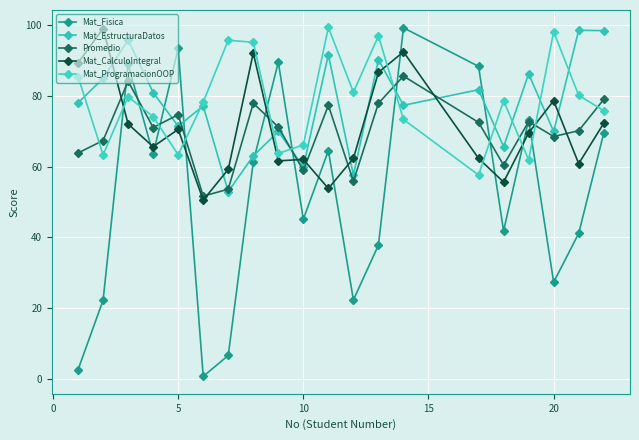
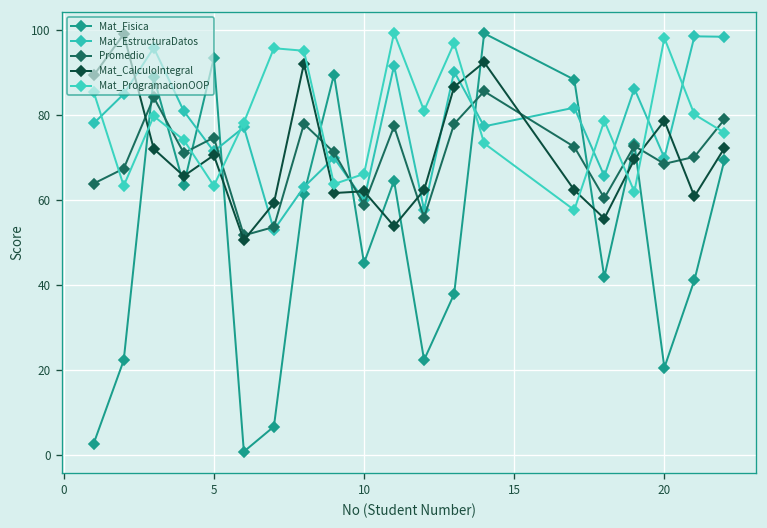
Mat_Fisica, 20: 27 -> 21
